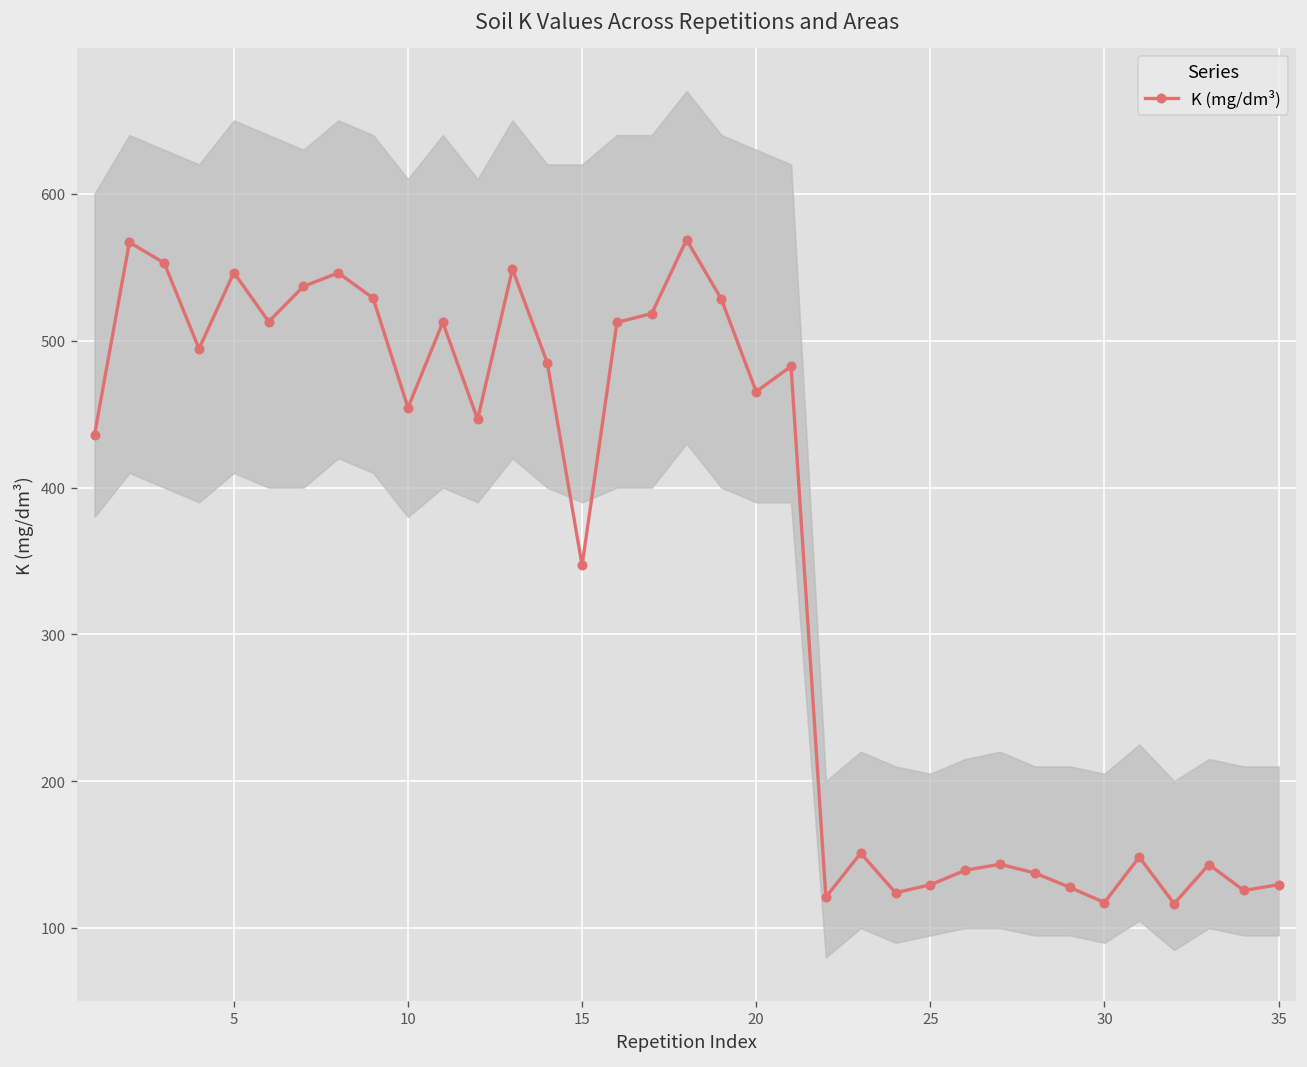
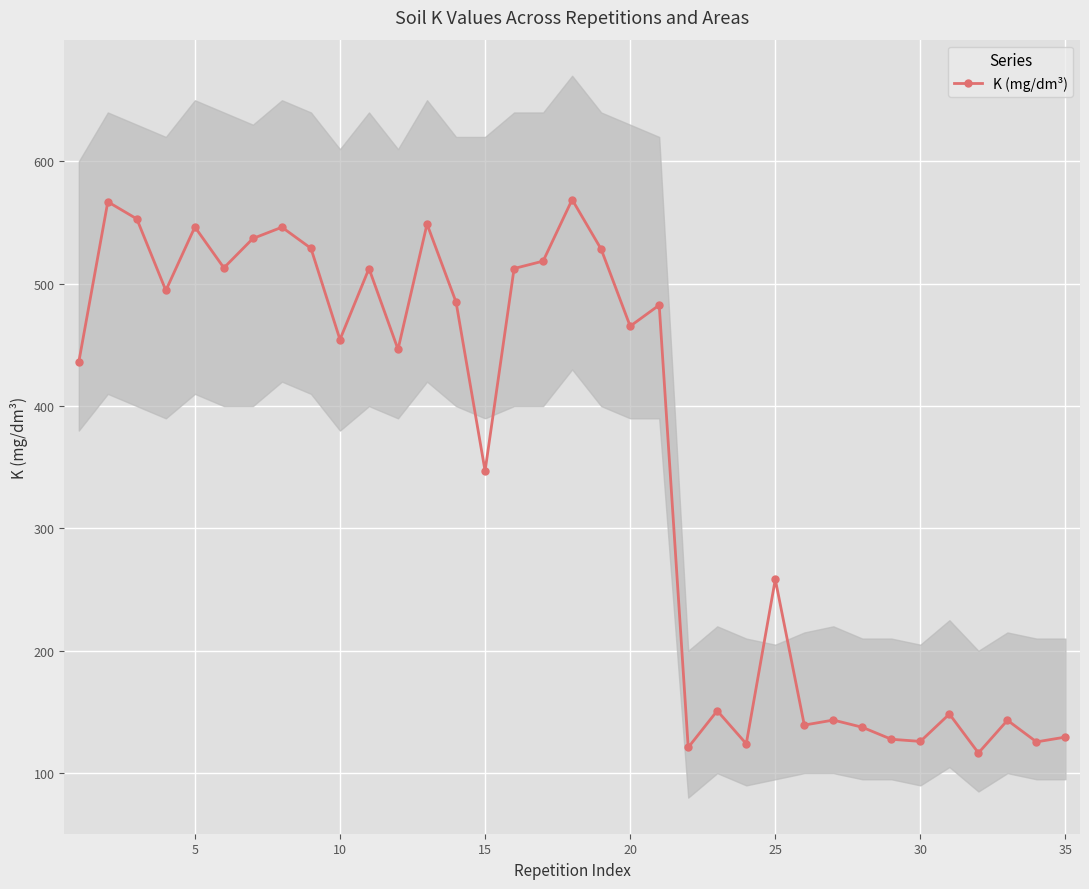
K (mg/dm³), 25: 129 -> 258
K (mg/dm³), 30: 117 -> 126
